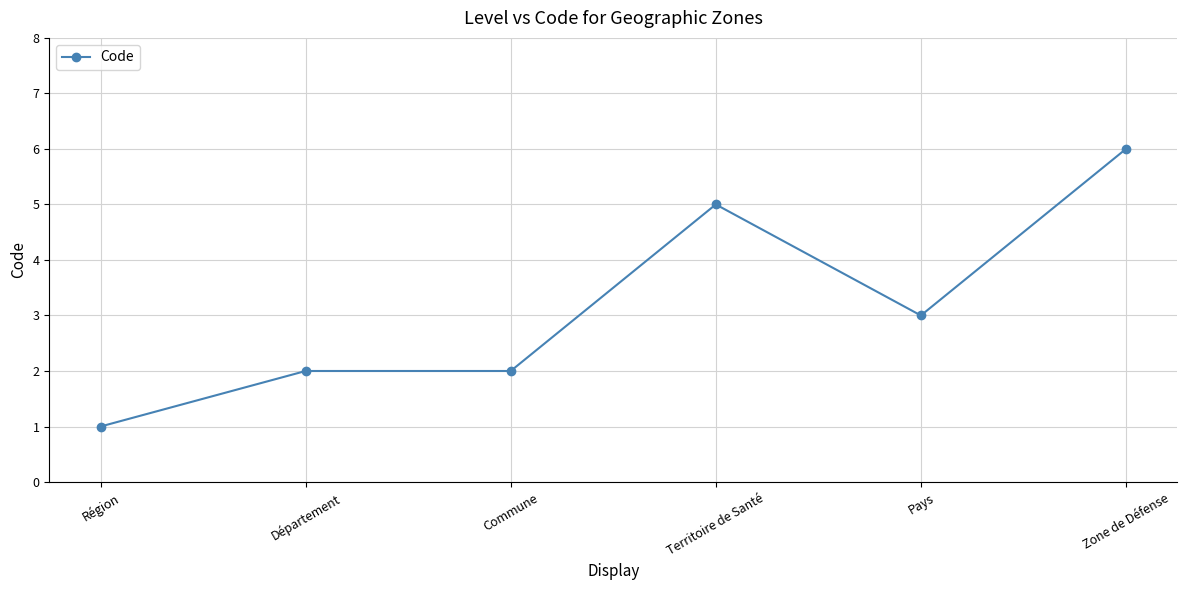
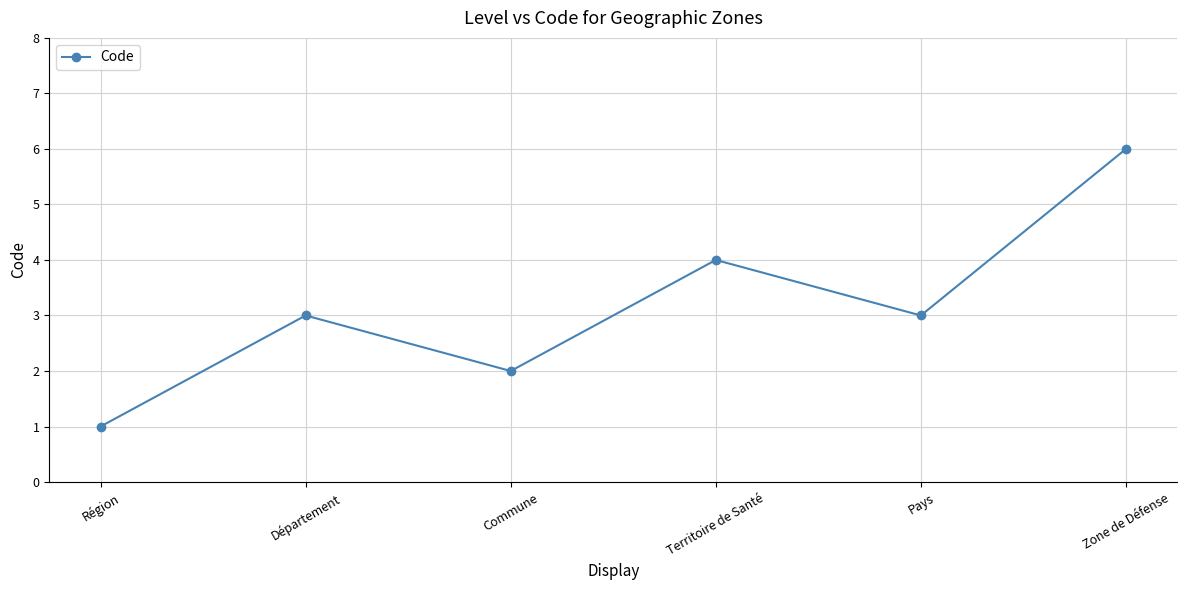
Département: 2 -> 3
Territoire de Santé: 5 -> 4
